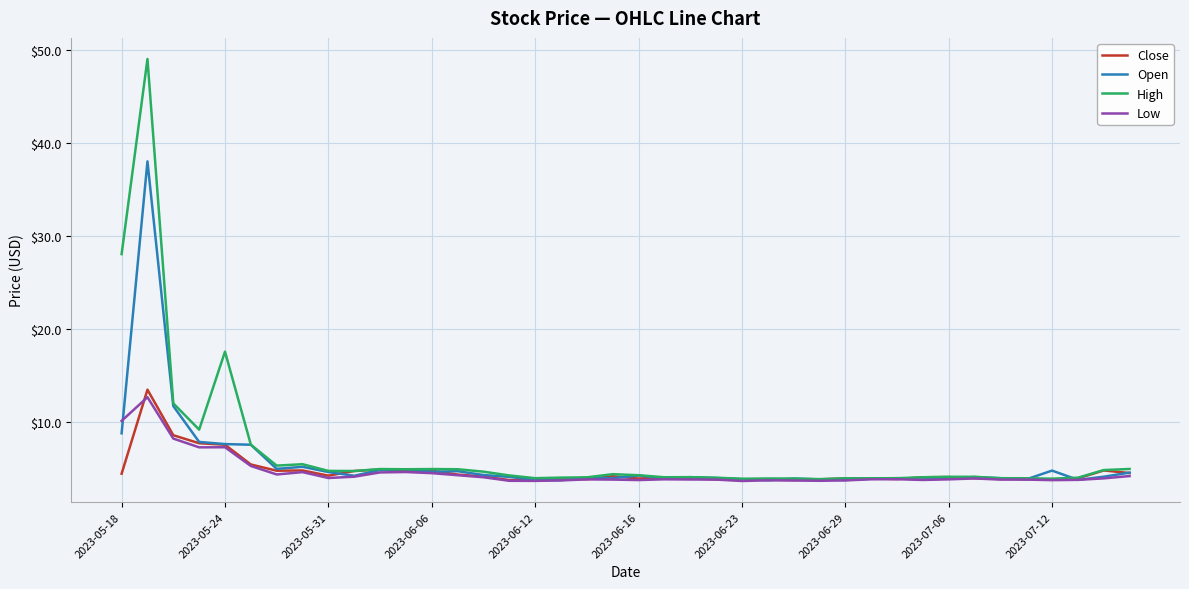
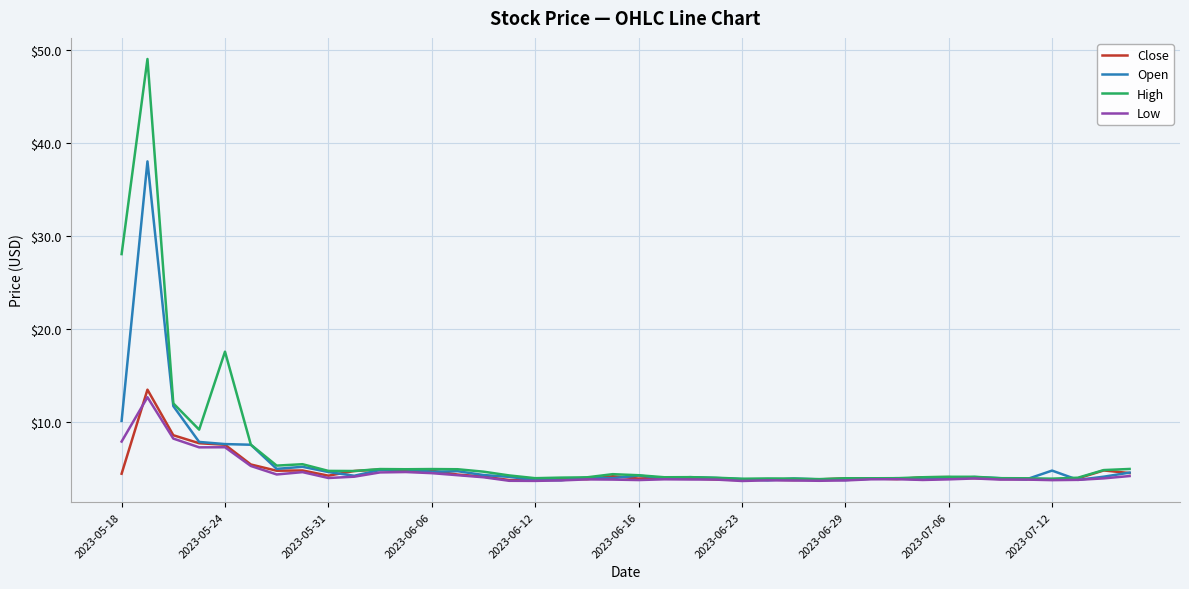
Open, 2023-05-18: $9 -> $10
Low, 2023-05-18: $10 -> $8
